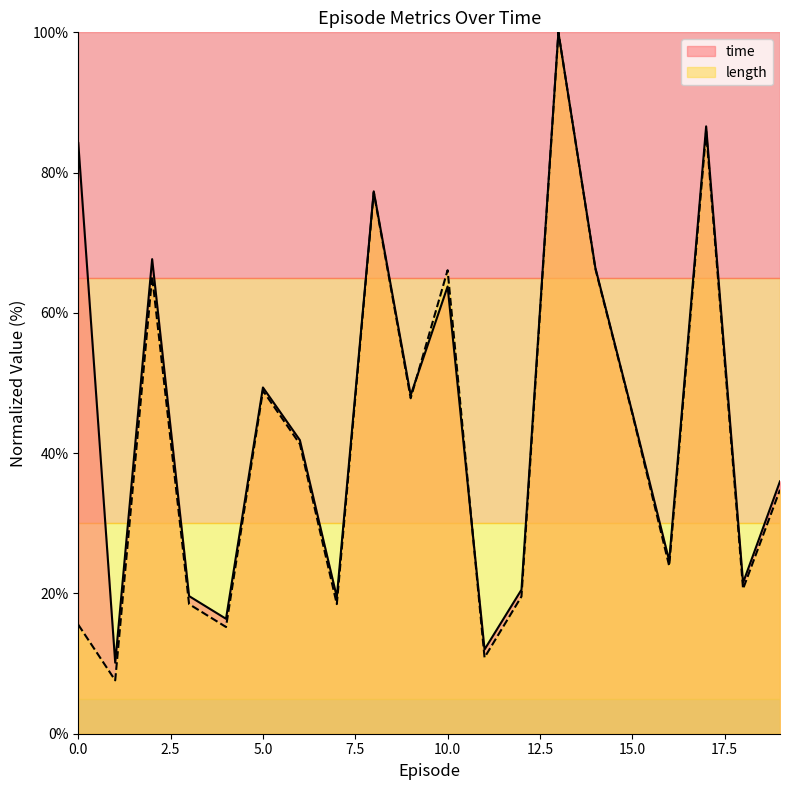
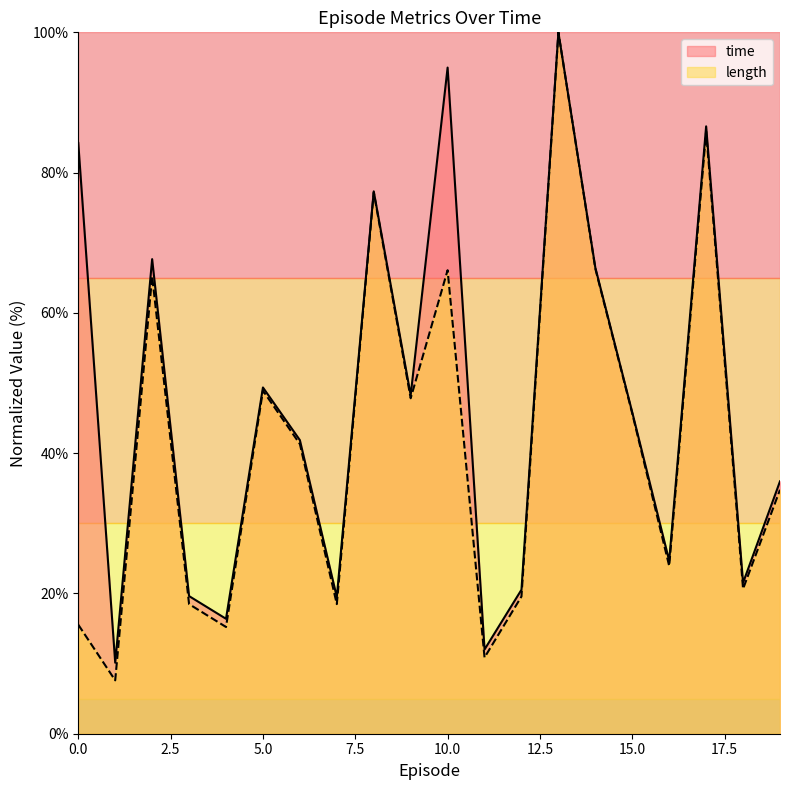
time, 10.0: 64% -> 95%
